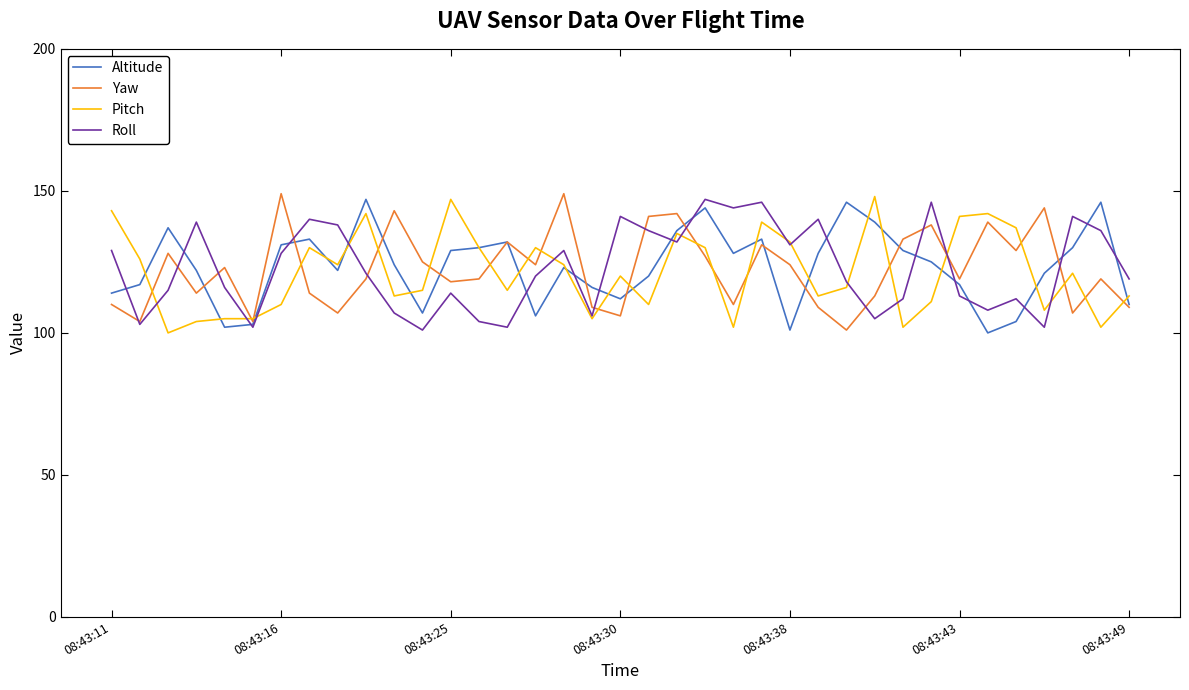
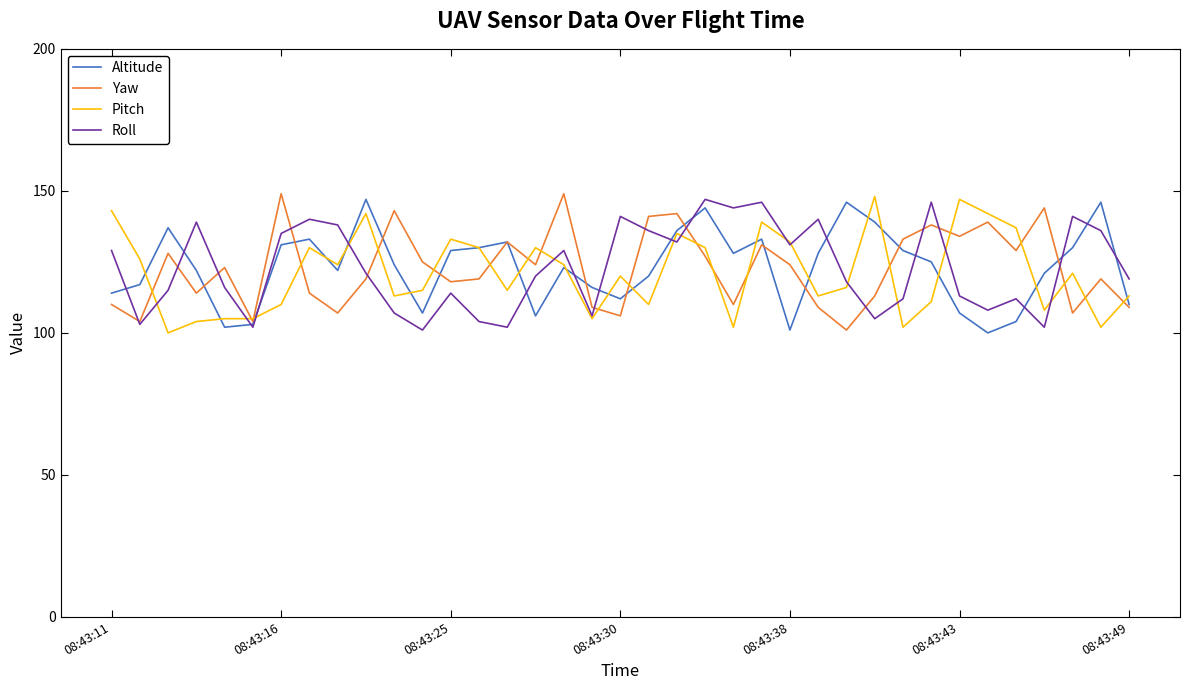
Roll, 08:43:16: 128 -> 135
Pitch, 08:43:25: 147 -> 133
Altitude, 08:43:43: 117 -> 107
Yaw, 08:43:43: 119 -> 134
Pitch, 08:43:43: 141 -> 147
